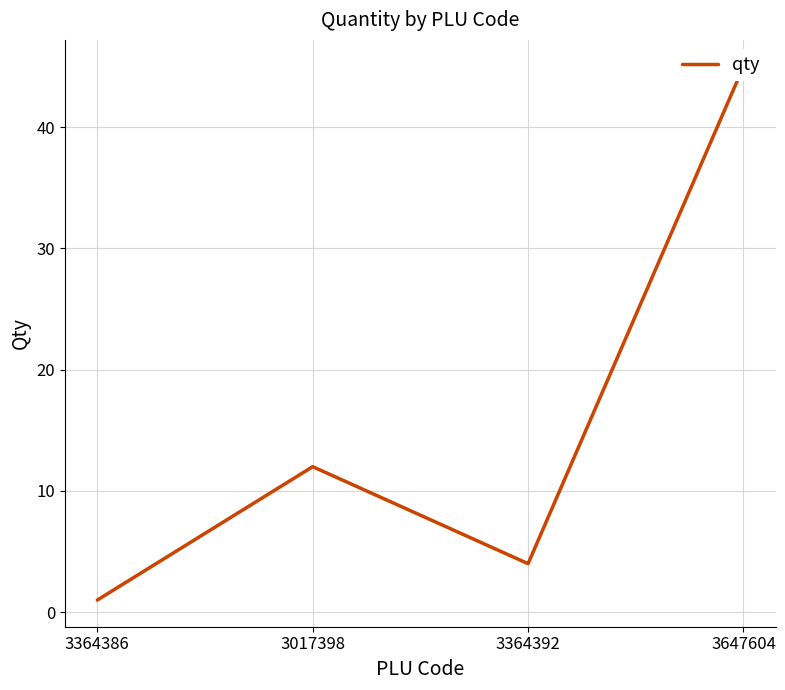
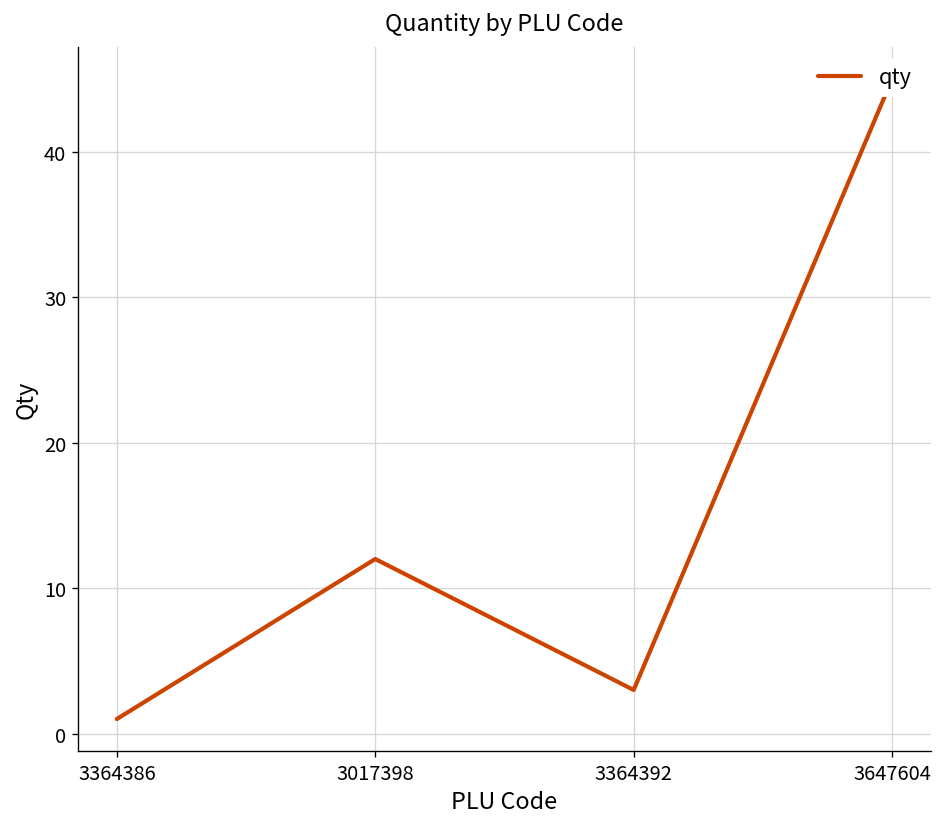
3364392: 4 -> 3
